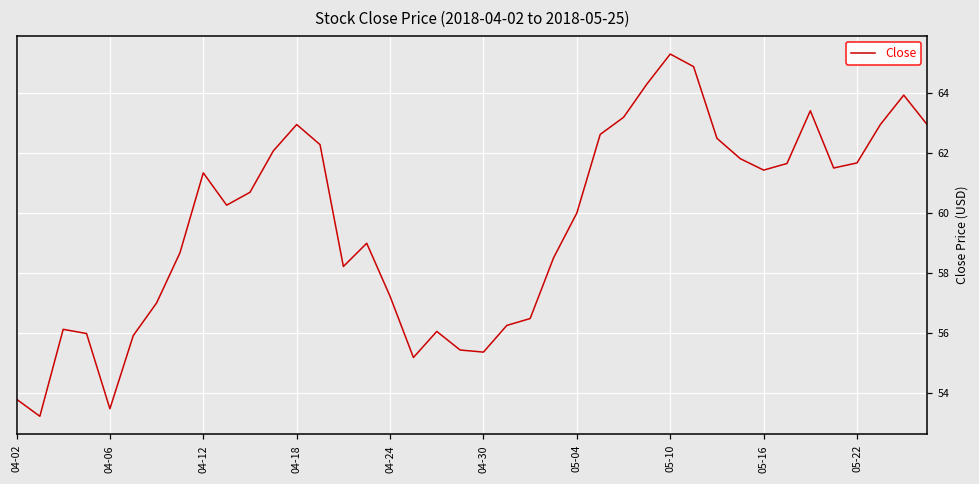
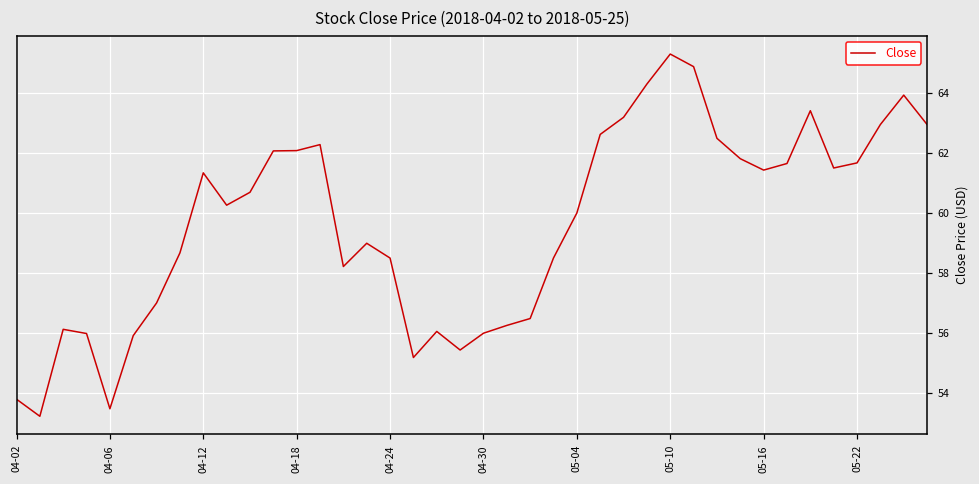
04-18: 62.9 -> 62.1
04-24: 57.2 -> 58.5
04-30: 55.4 -> 56.0
